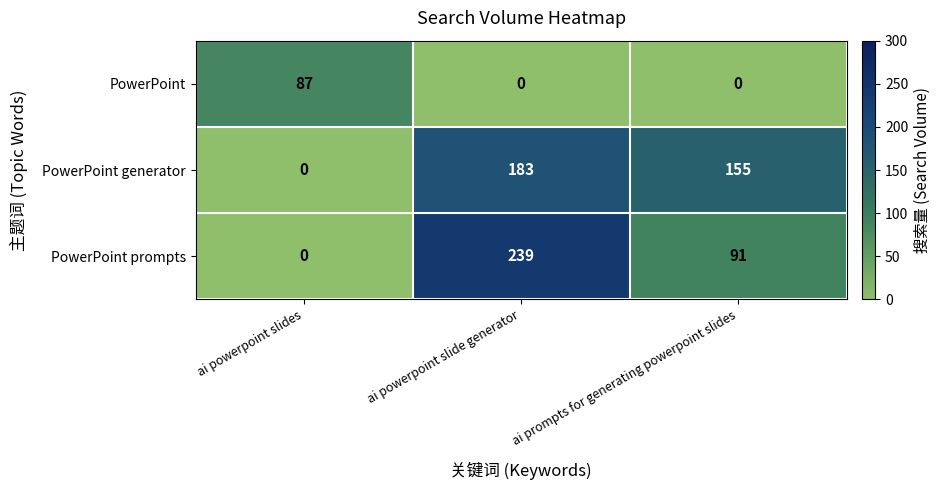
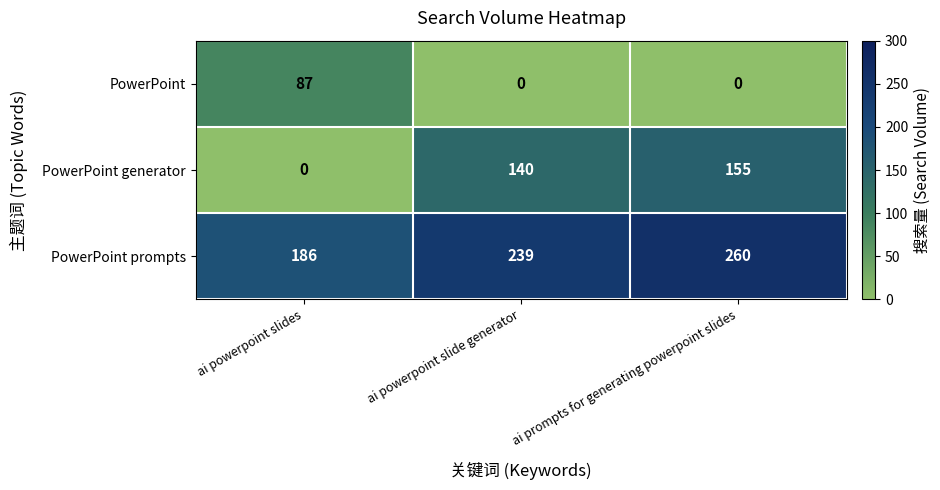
PowerPoint generator, ai powerpoint slide generator: 183 -> 140
PowerPoint prompts, ai powerpoint slides: 0 -> 186
PowerPoint prompts, ai prompts for generating powerpoint slides: 91 -> 260
